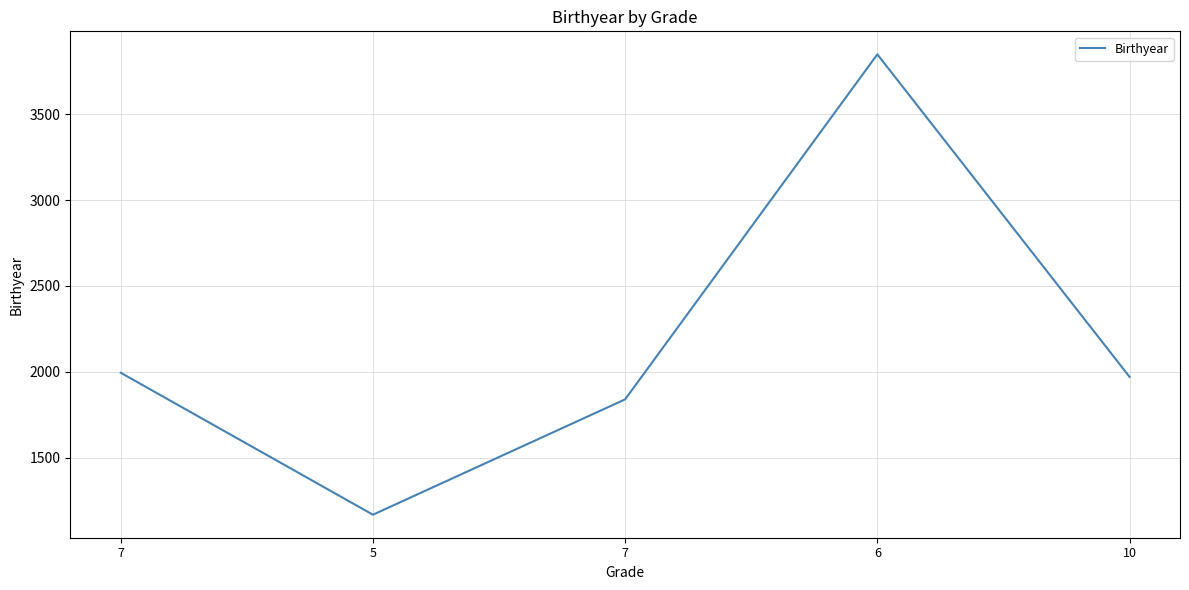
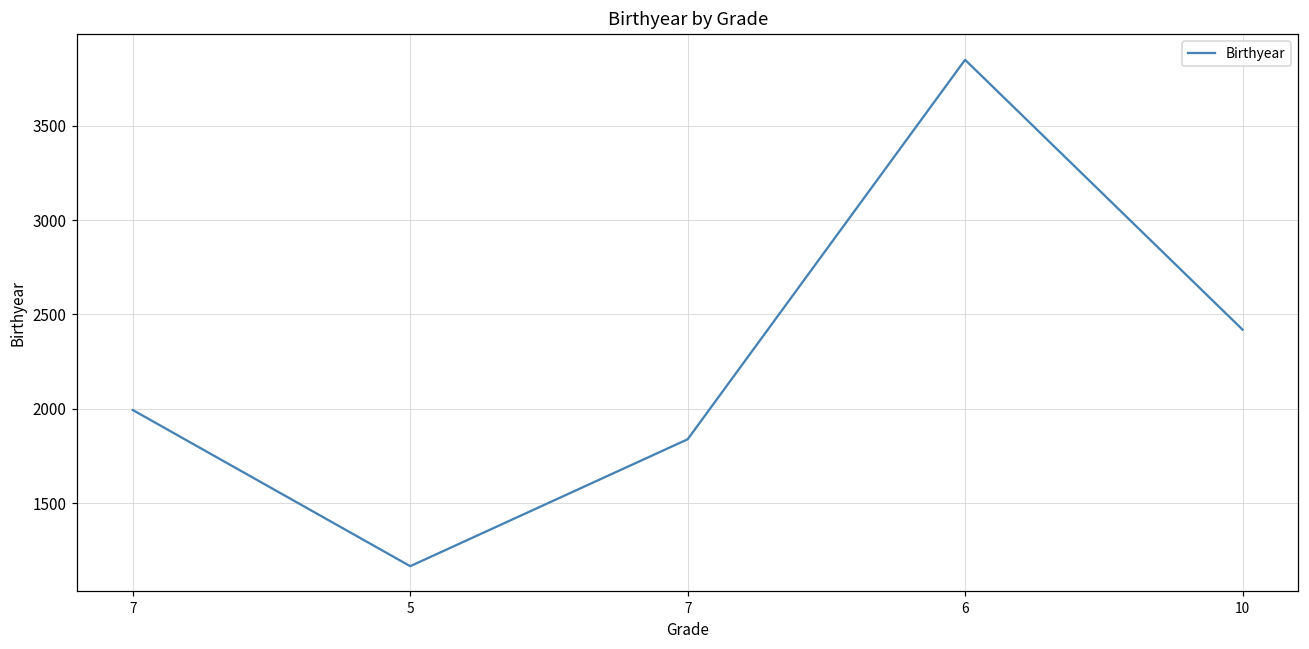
10: 1970 -> 2420
